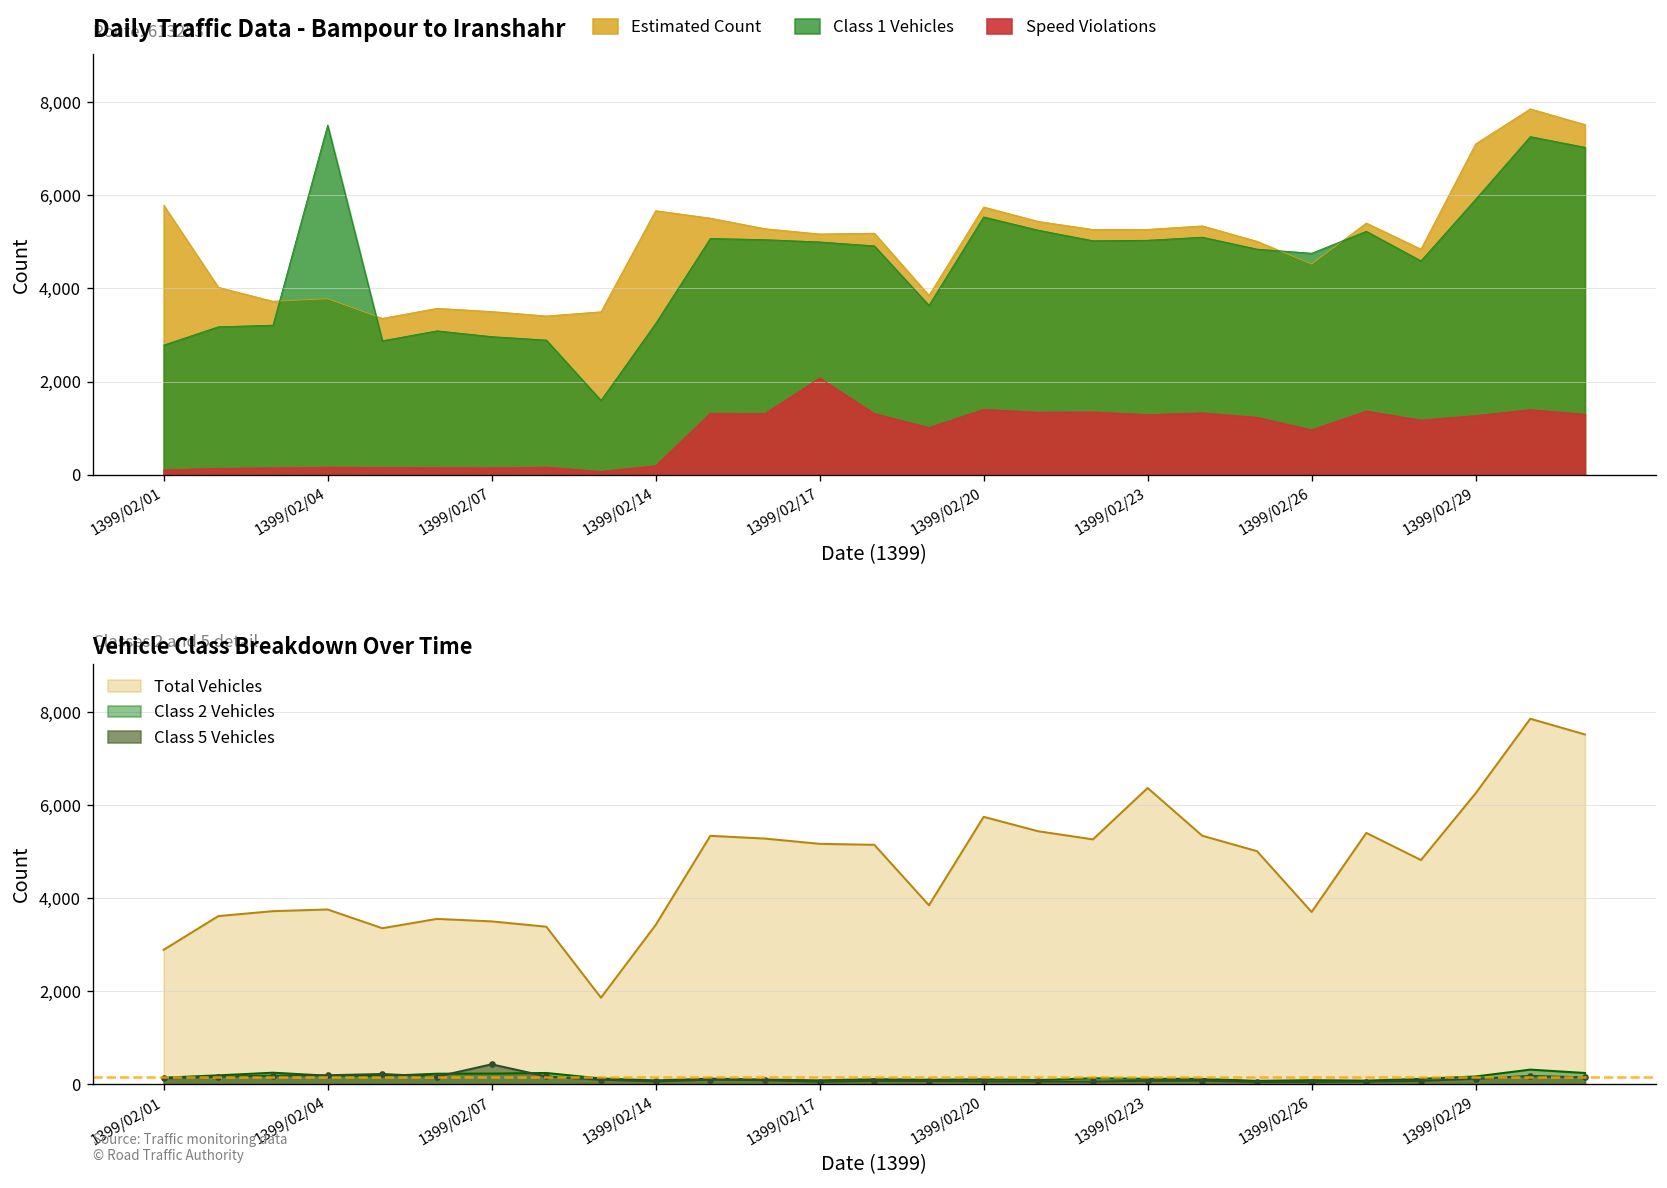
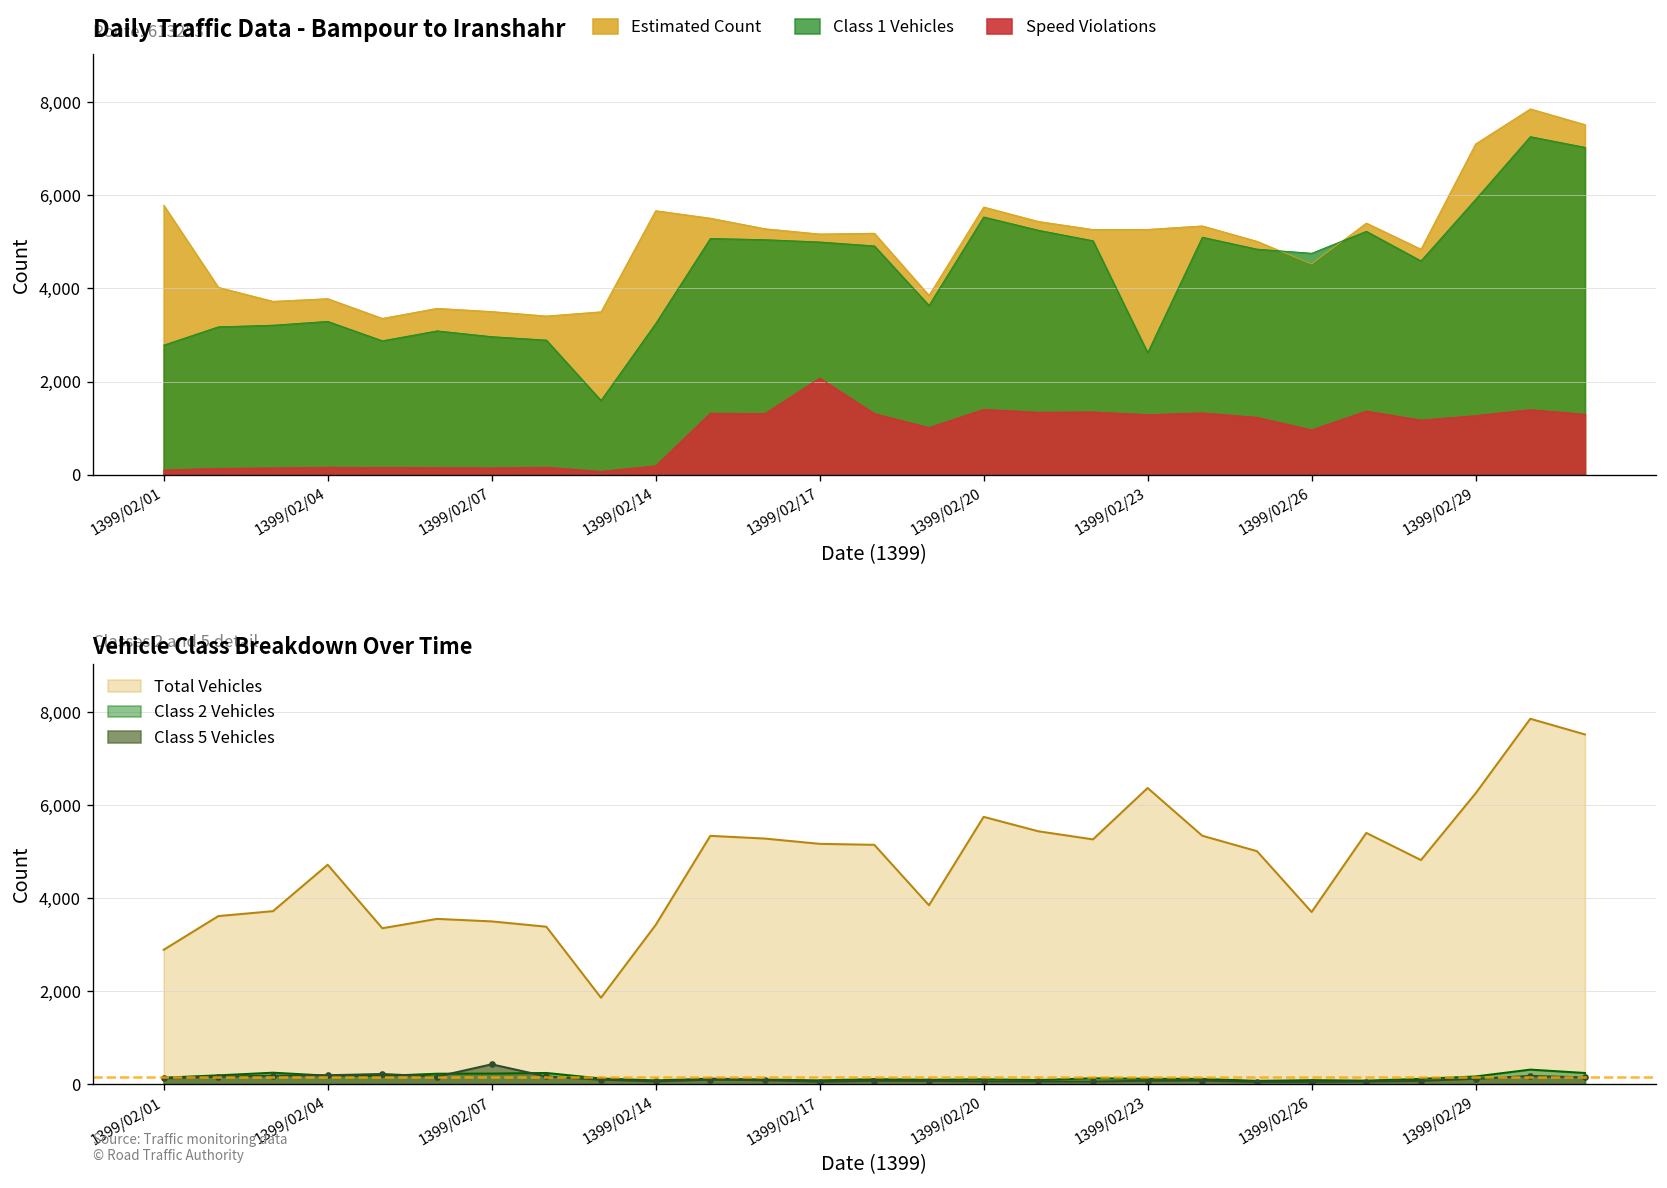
Daily Traffic Data - Bampour to Iranshahr, Class 1 Vehicles, 1399/02/04: 7,500 -> 3,300
Daily Traffic Data - Bampour to Iranshahr, Class 1 Vehicles, 1399/02/23: 5,000 -> 2,600
Vehicle Class Breakdown Over Time, Total Vehicles, 1399/02/04: 3,800 -> 4,700
